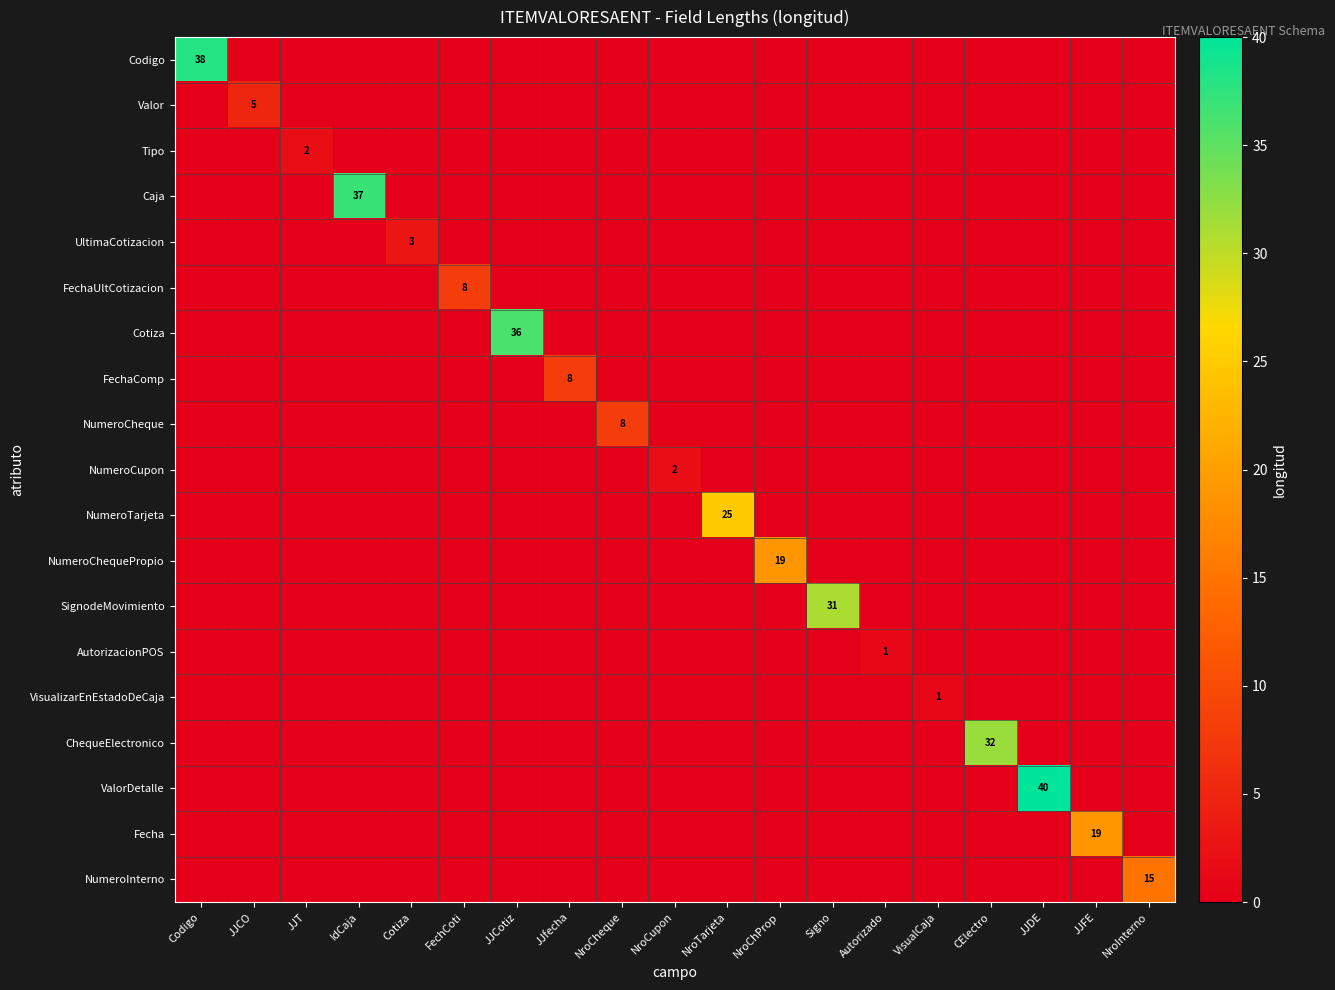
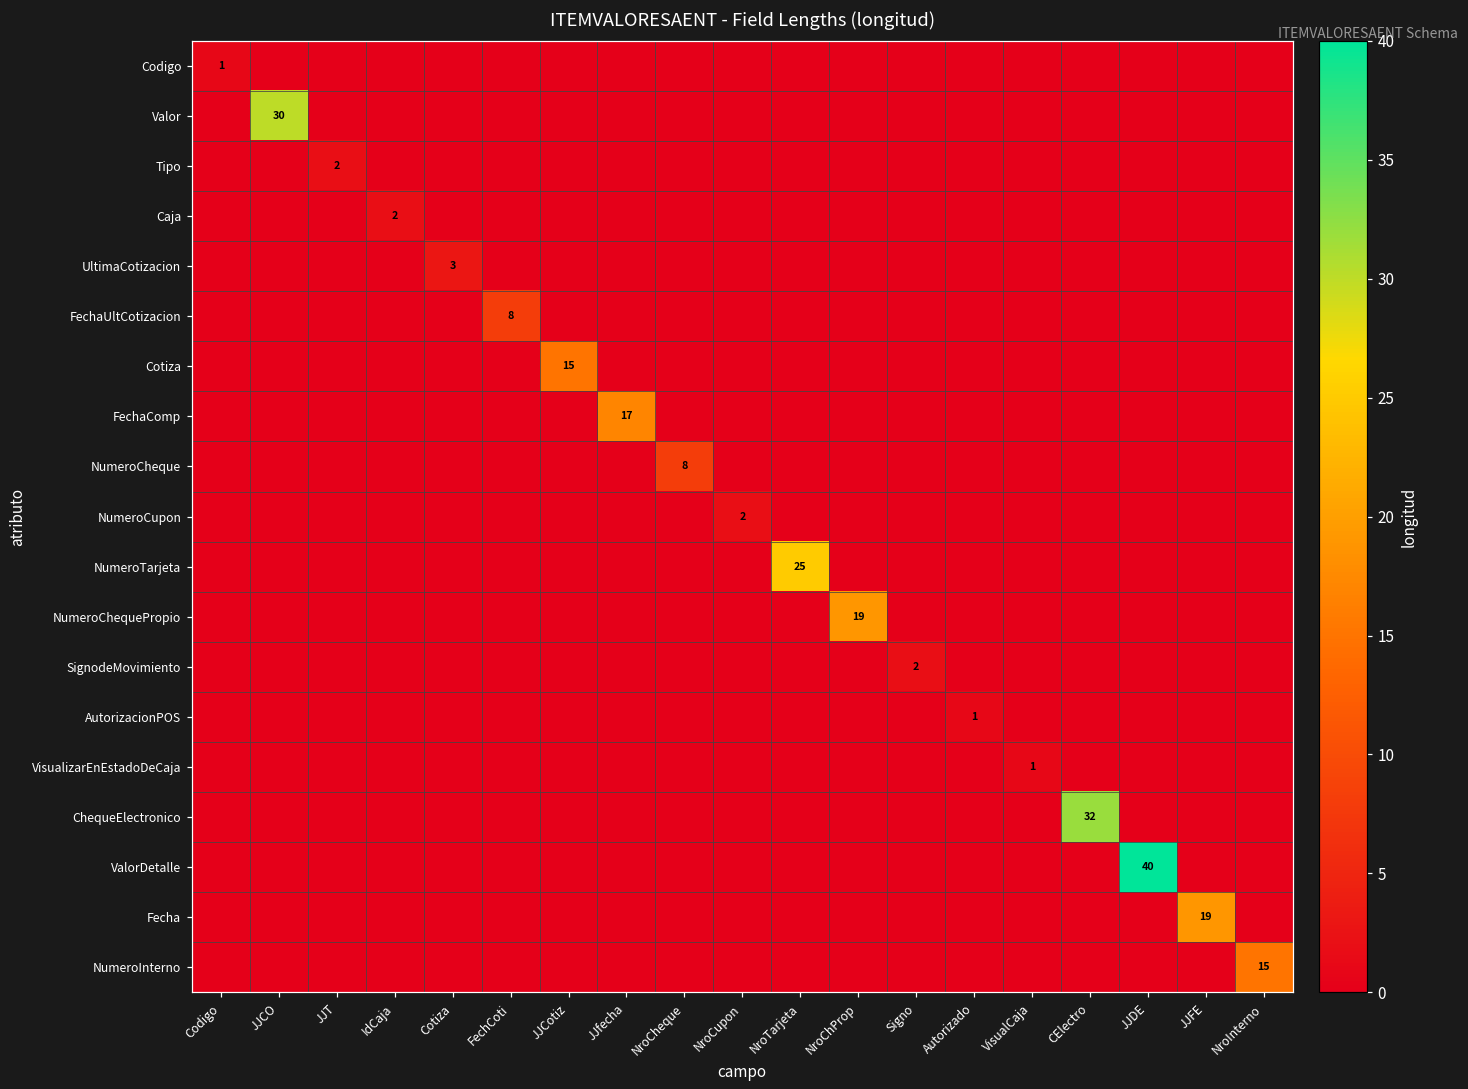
Codigo, Codigo: 38 -> 1
Valor, JJCO: 5 -> 30
Caja, IdCaja: 37 -> 2
Cotiza, JJCotiz: 36 -> 15
FechaComp, JJfecha: 8 -> 17
SignodeMovimiento, Signo: 31 -> 2
